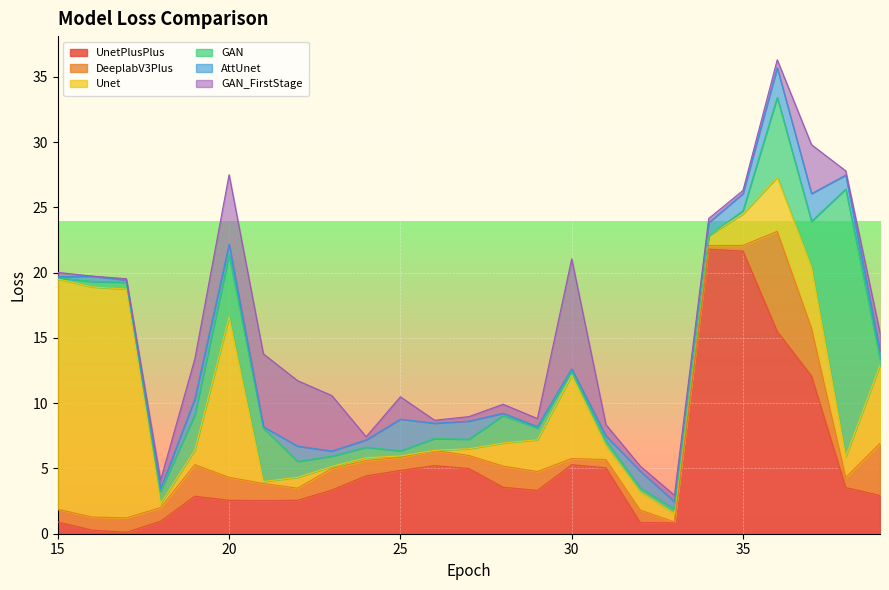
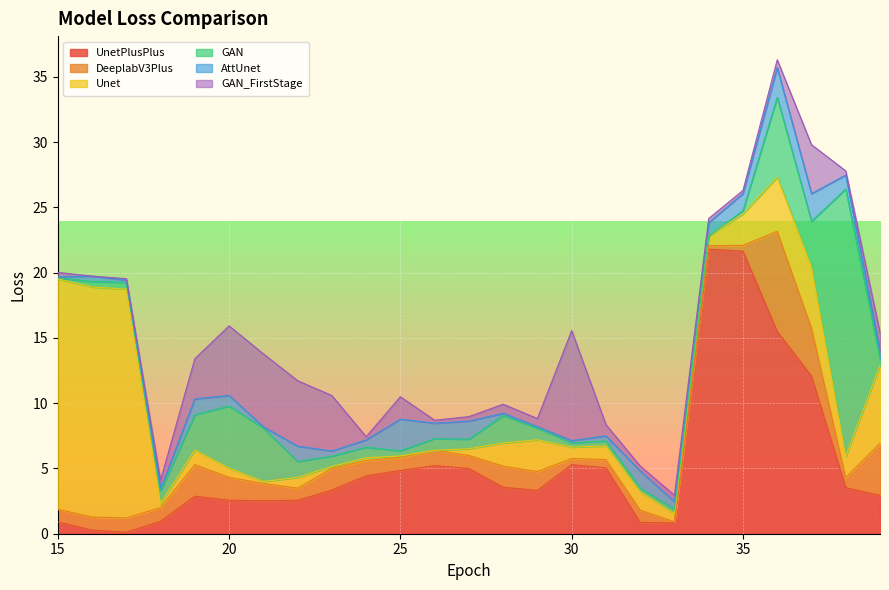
Unet, 20: 12.3 -> 0.7
Unet, 30: 6.4 -> 0.9
